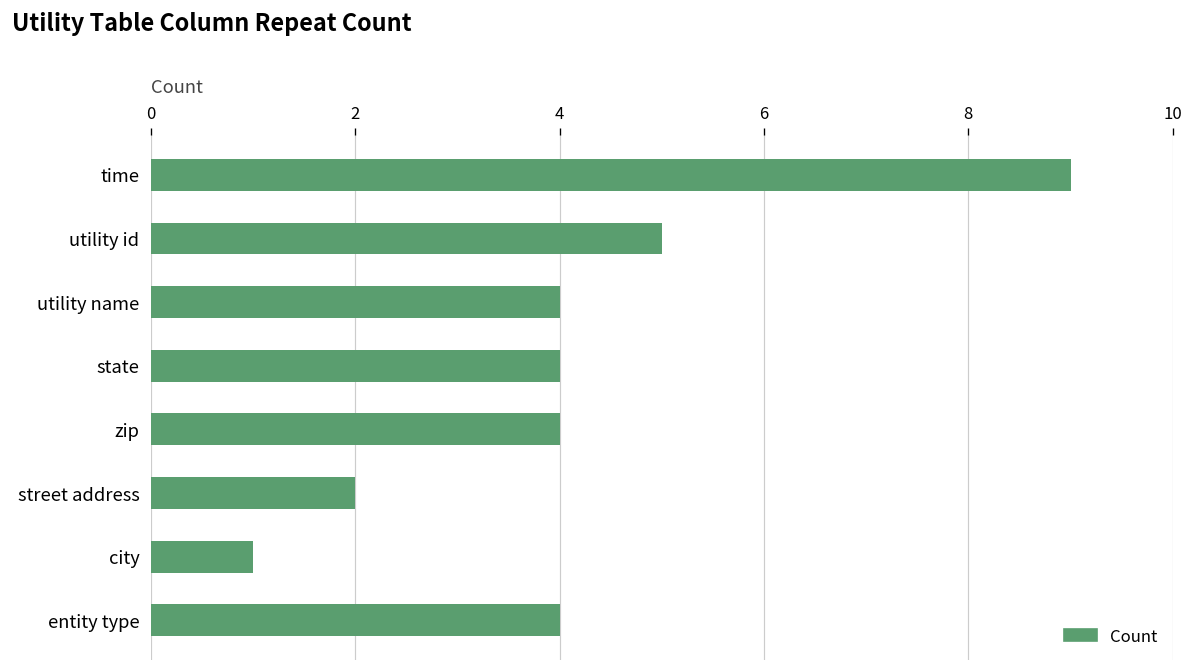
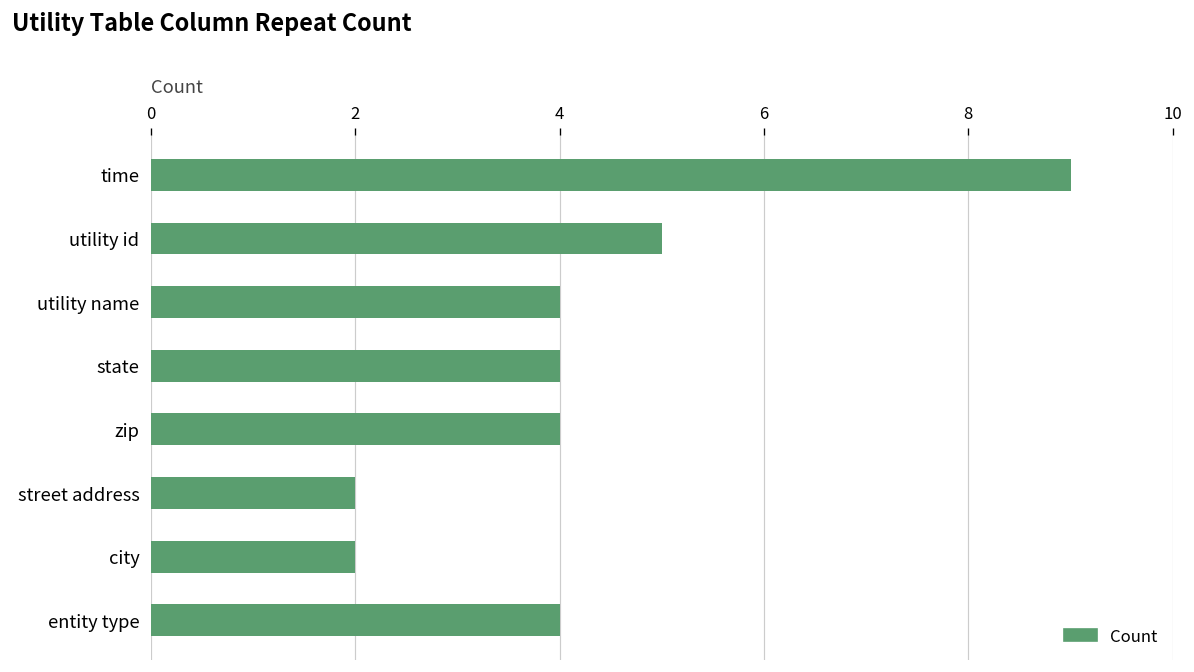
city: 1 -> 2
